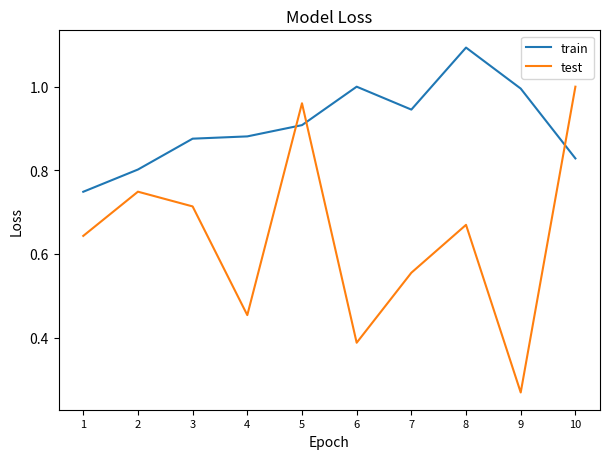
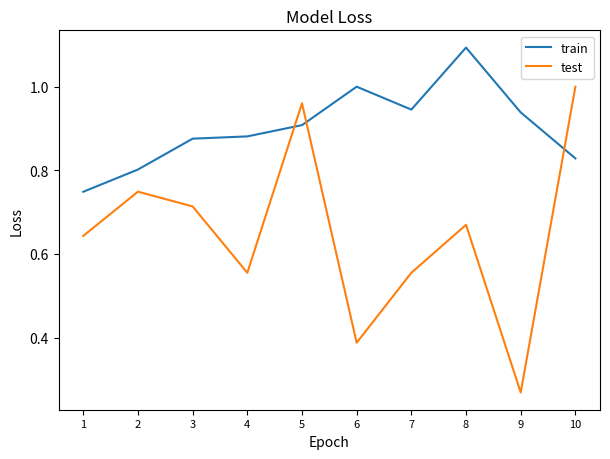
test, 4: 0.45 -> 0.56
train, 9: 1.00 -> 0.94
